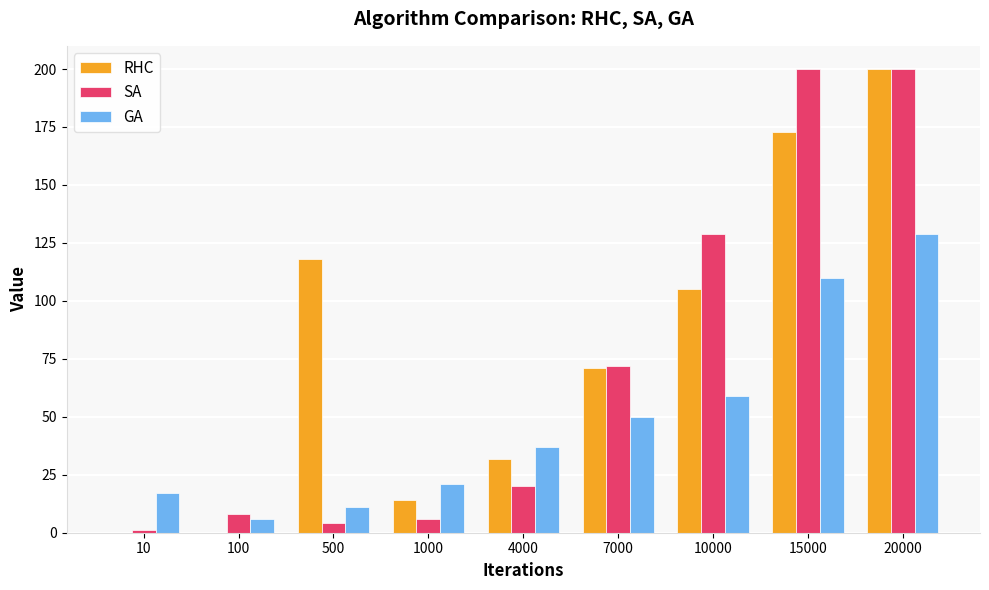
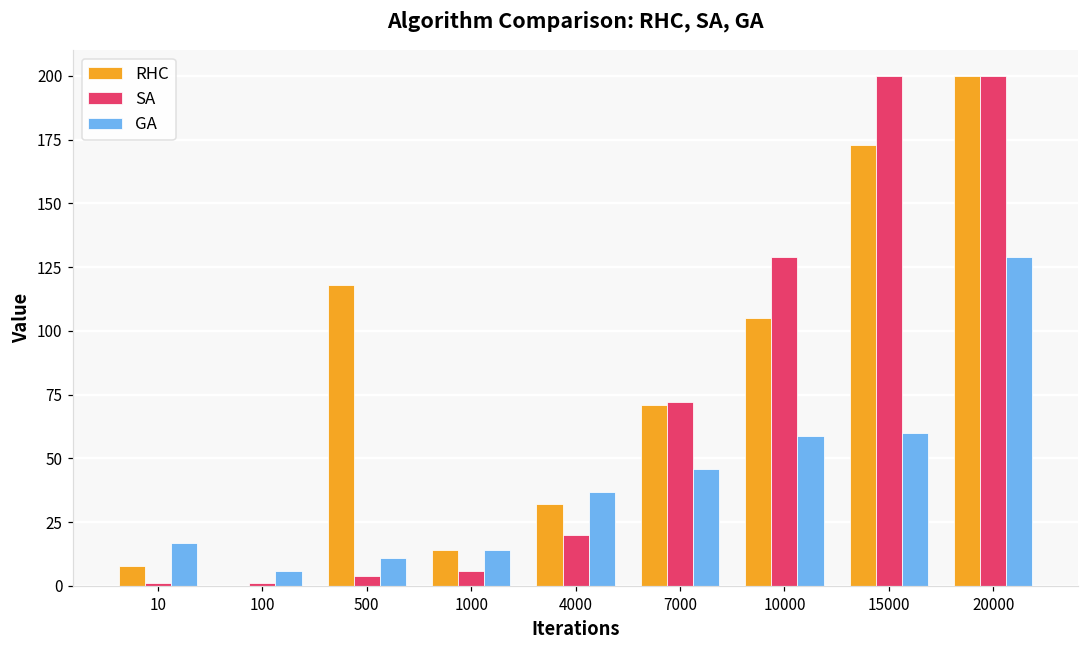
RHC, 10: 0 -> 8
SA, 100: 8 -> 1
GA, 1000: 21 -> 14
GA, 7000: 50 -> 46
GA, 15000: 110 -> 60
